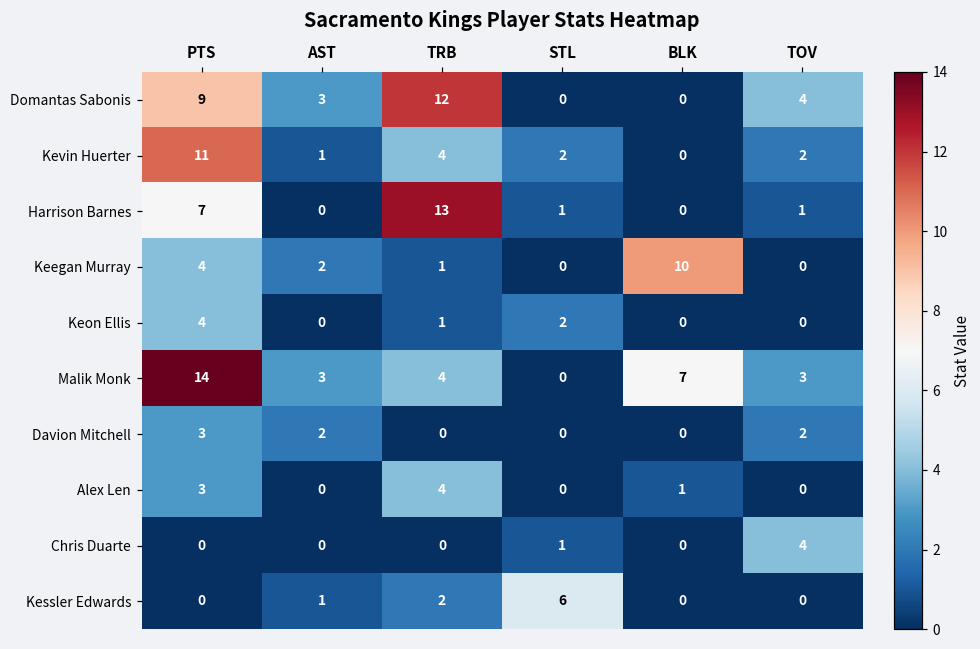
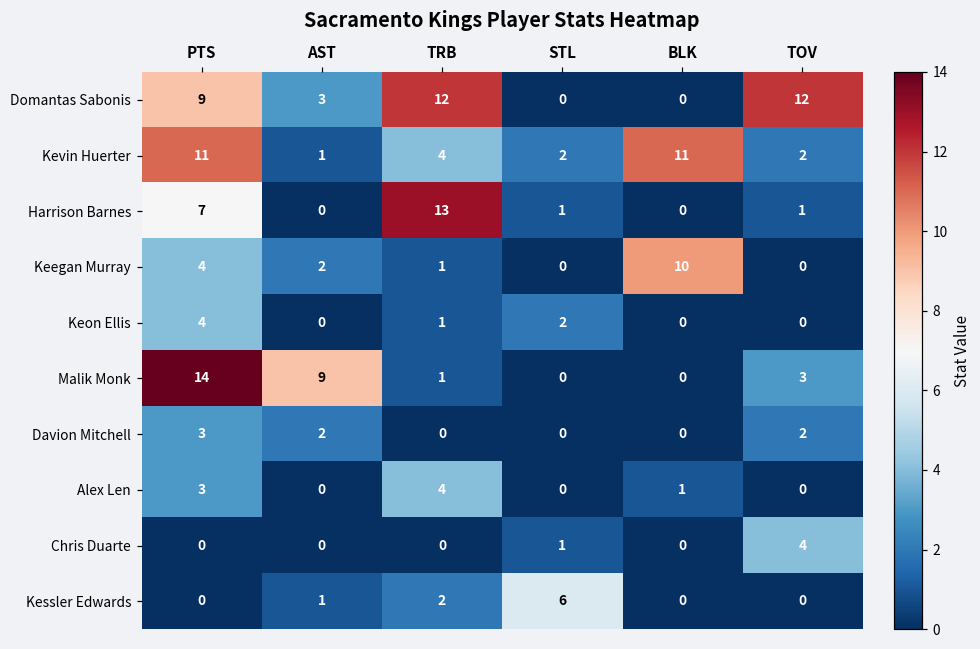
Domantas Sabonis, TOV: 4 -> 12
Kevin Huerter, BLK: 0 -> 11
Malik Monk, AST: 3 -> 9
Malik Monk, TRB: 4 -> 1
Malik Monk, BLK: 7 -> 0
